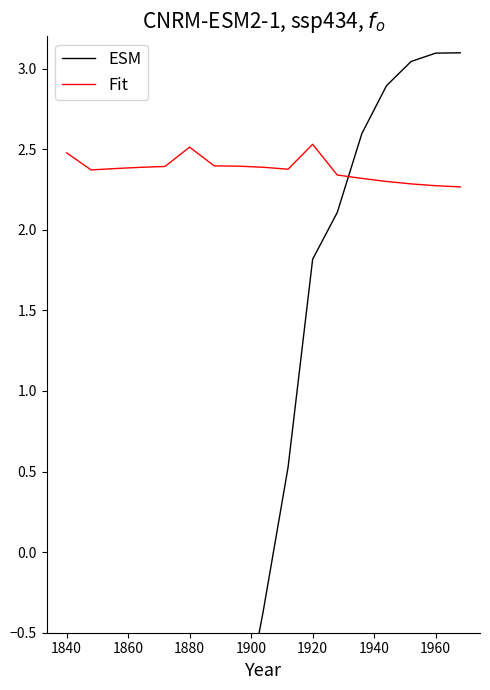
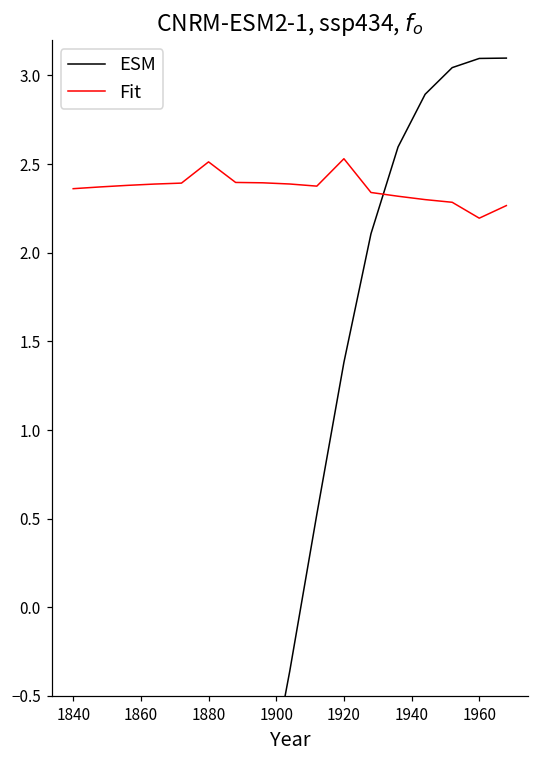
Fit, 1840: 2.48 -> 2.36
ESM, 1920: 1.82 -> 1.38
Fit, 1960: 2.27 -> 2.19
